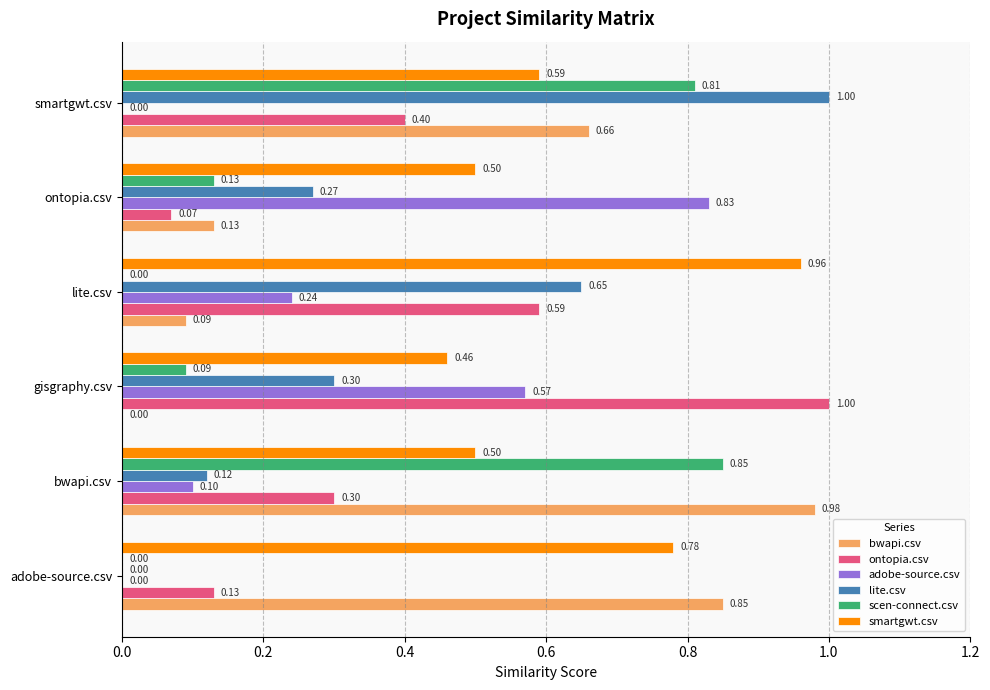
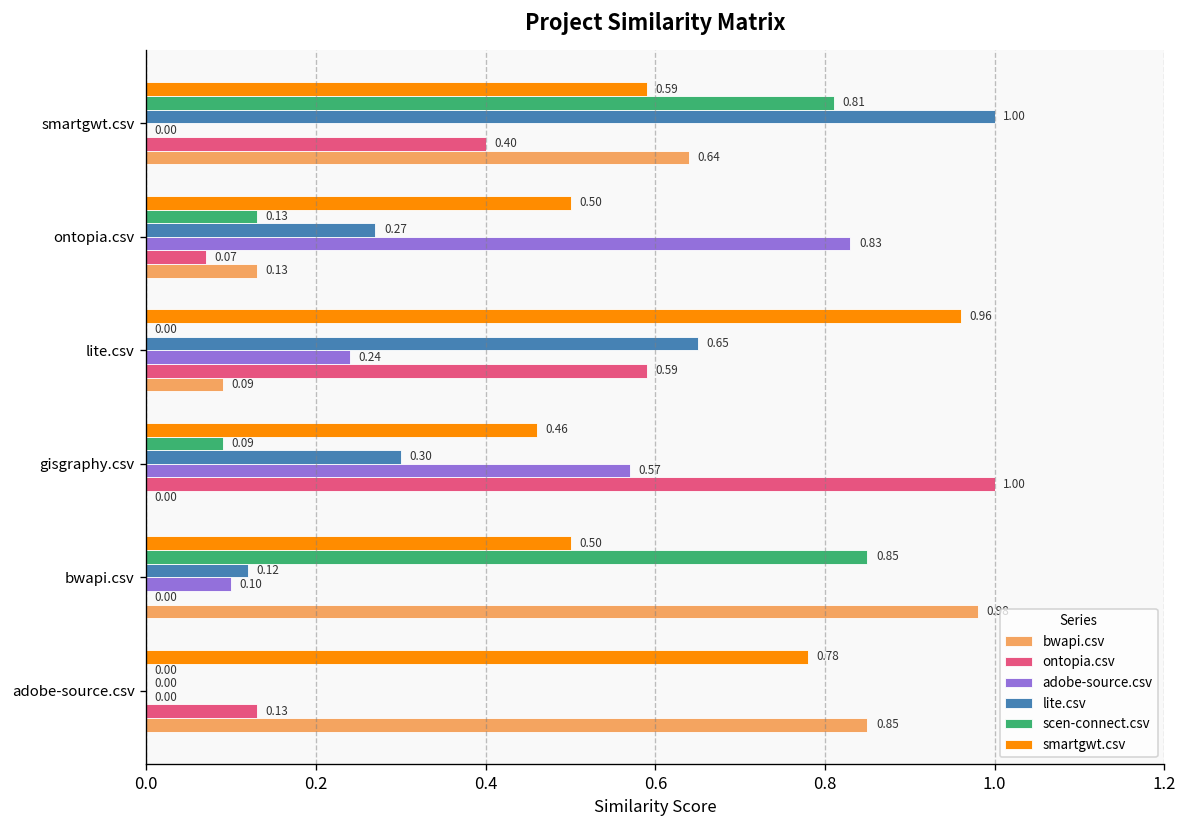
bwapi.csv, smartgwt.csv: 0.66 -> 0.64
ontopia.csv, bwapi.csv: 0.30 -> 0.00
